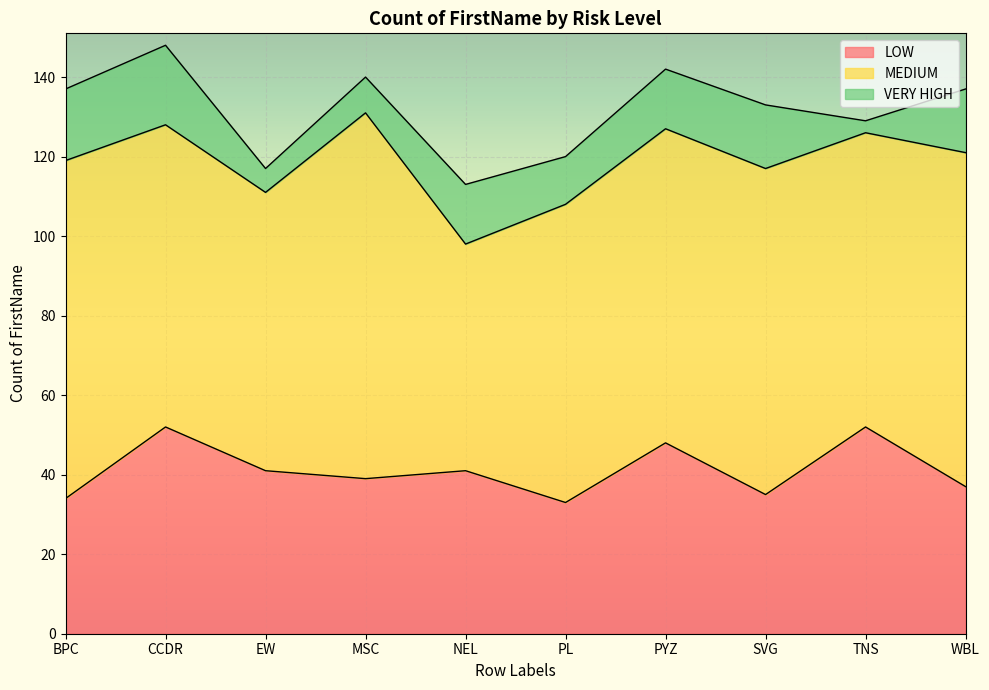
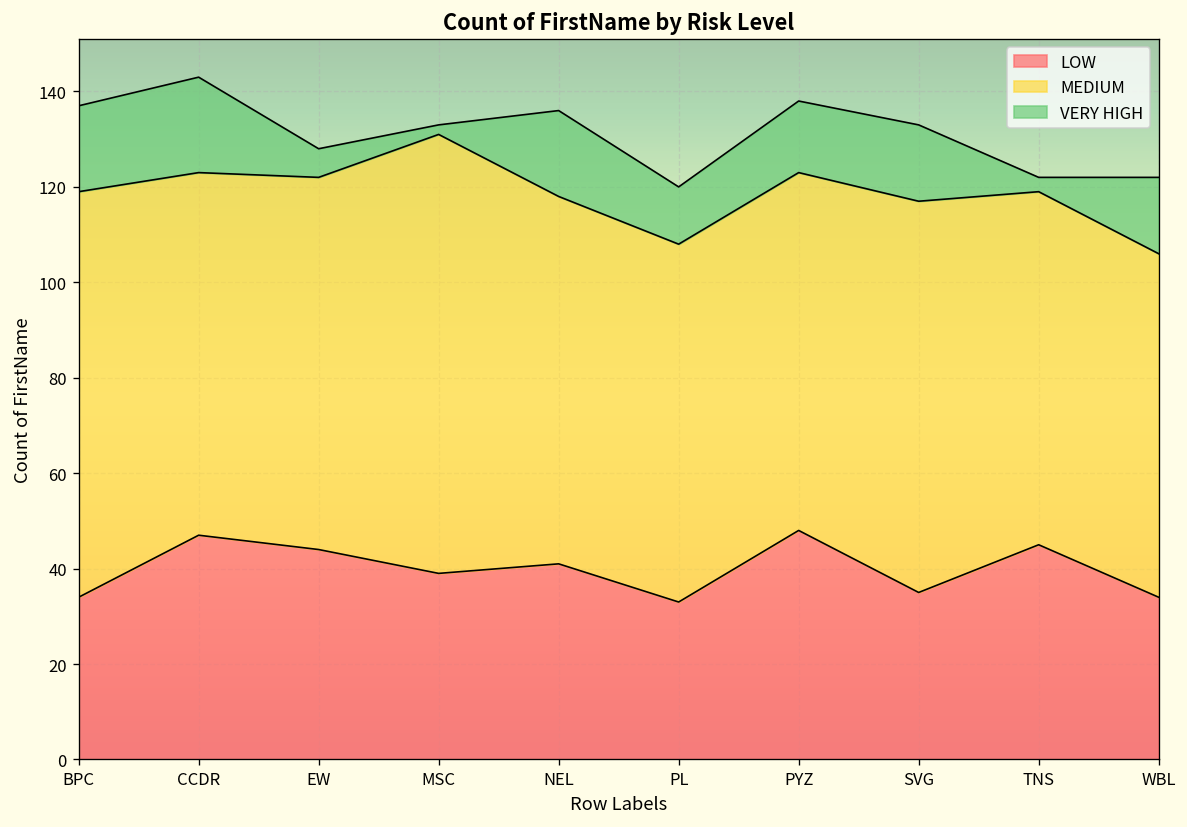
LOW, CCDR: 52 -> 47
LOW, EW: 41 -> 44
MEDIUM, EW: 70 -> 78
VERY HIGH, MSC: 9 -> 2
MEDIUM, NEL: 57 -> 77
VERY HIGH, NEL: 15 -> 18
MEDIUM, PYZ: 79 -> 75
LOW, TNS: 52 -> 45
LOW, WBL: 37 -> 34
MEDIUM, WBL: 84 -> 72
